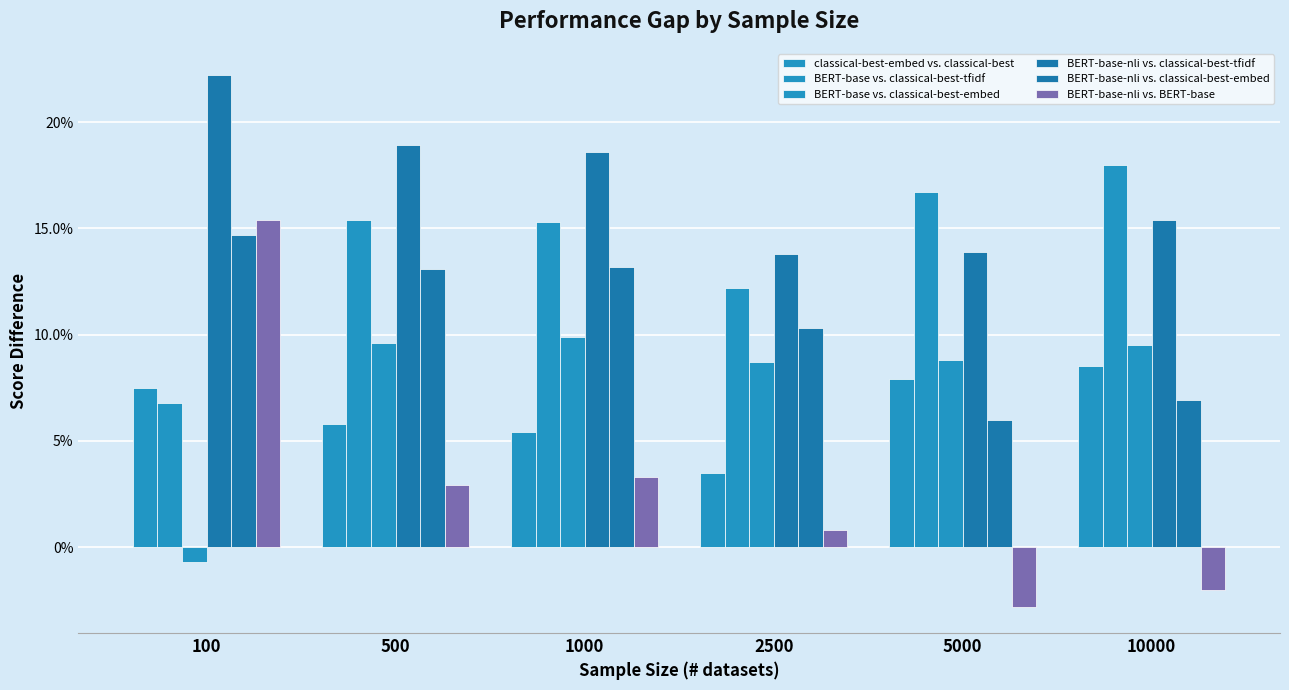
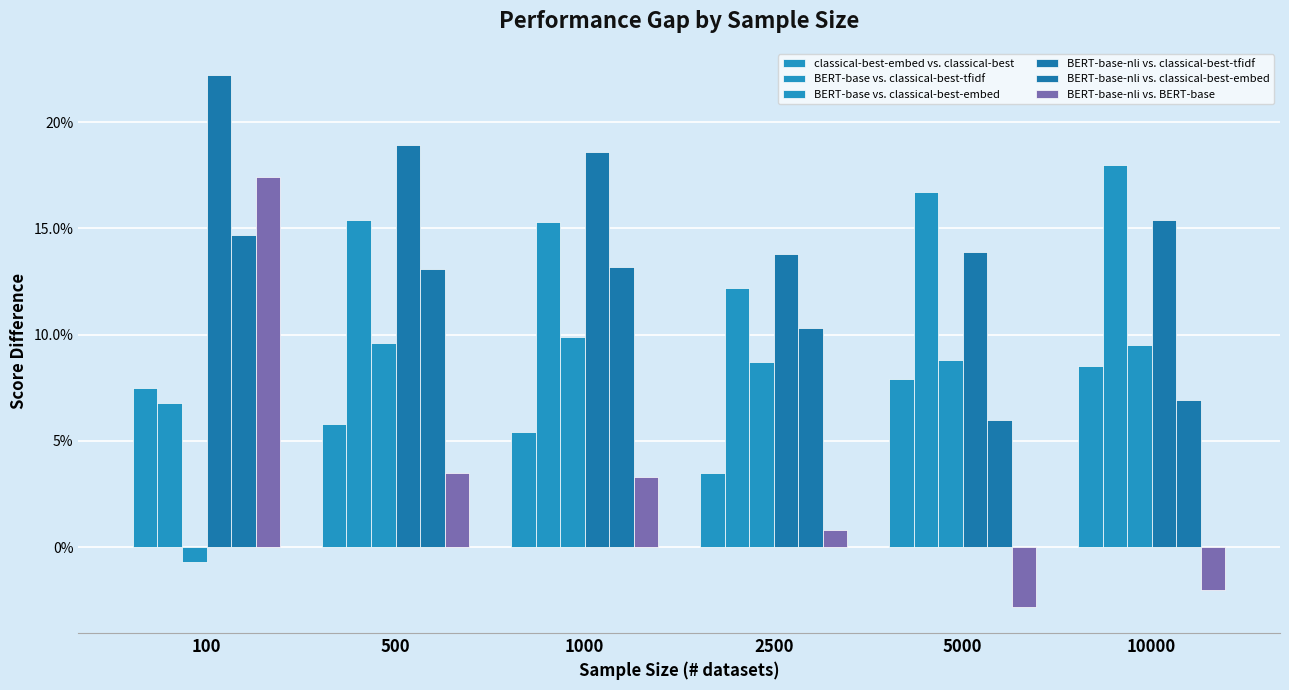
BERT-base-nli vs. BERT-base, 100: 15.4% -> 17.4%
BERT-base-nli vs. BERT-base, 500: 2.9% -> 3.5%
